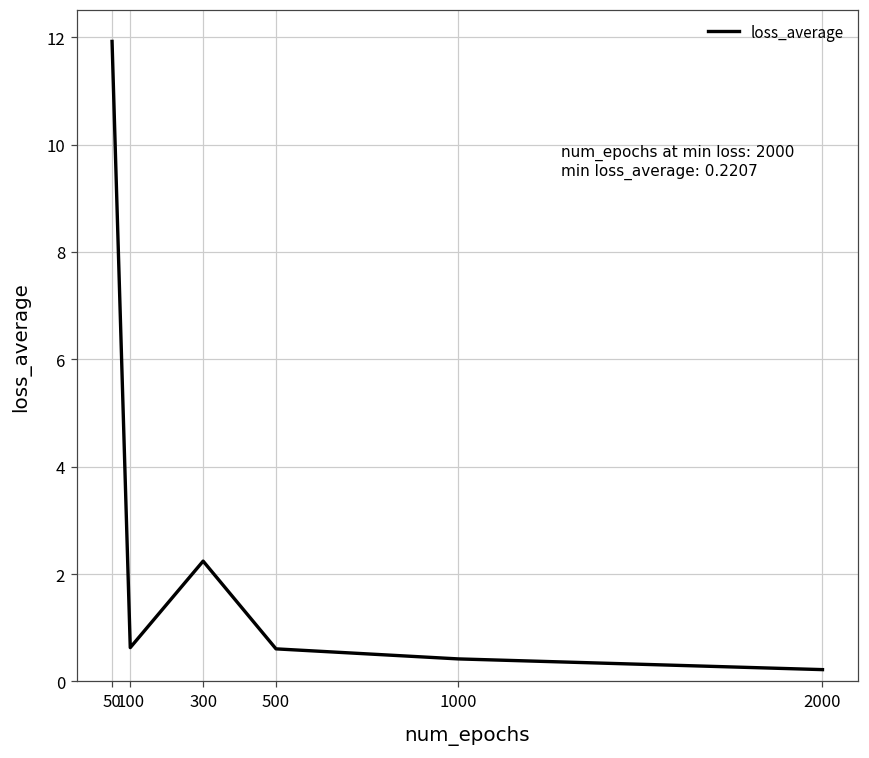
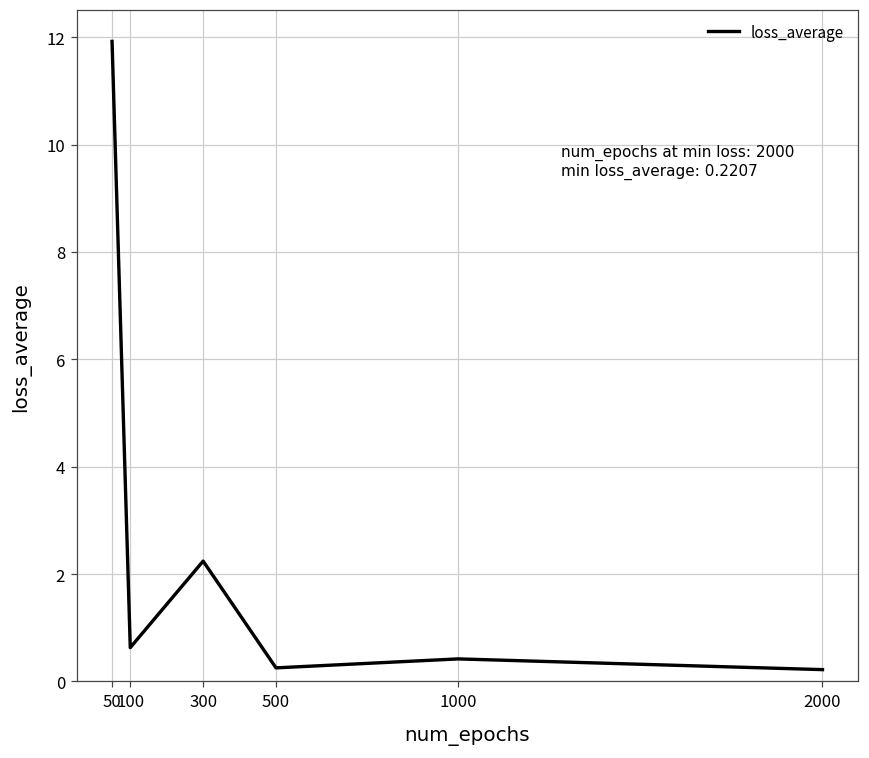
500: 0.6 -> 0.3
